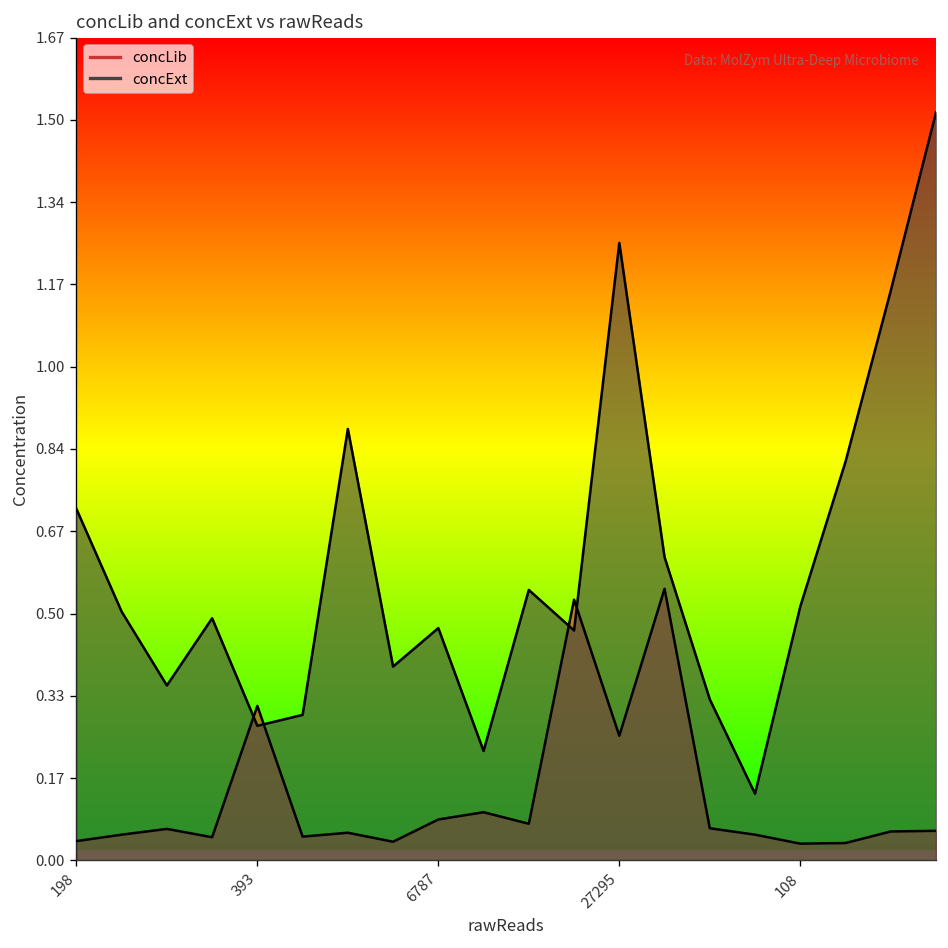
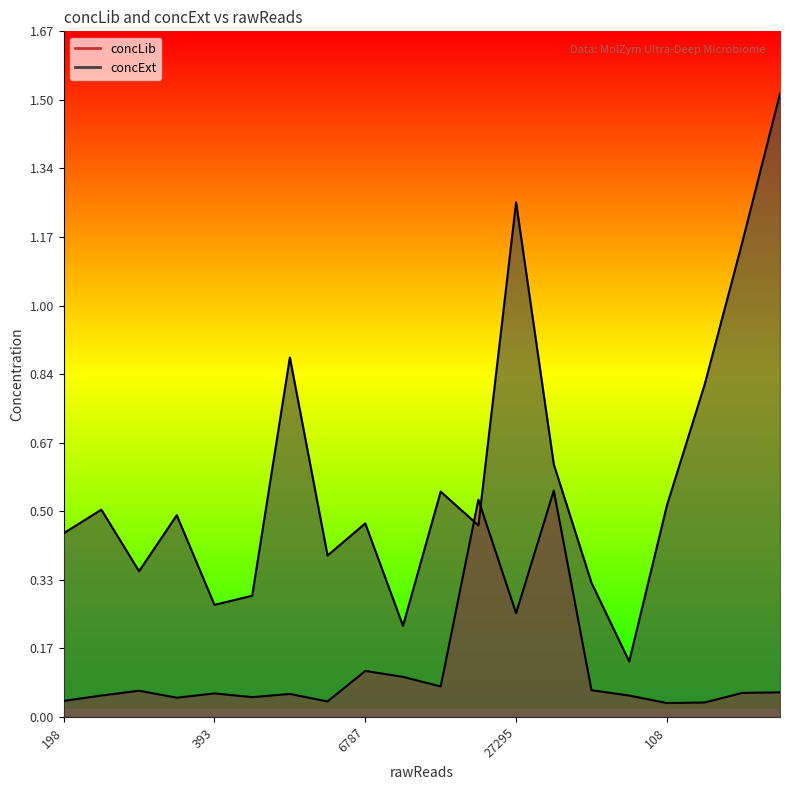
concExt, 198: 0.71 -> 0.45
concLib, 393: 0.31 -> 0.06
concLib, 6787: 0.08 -> 0.11
